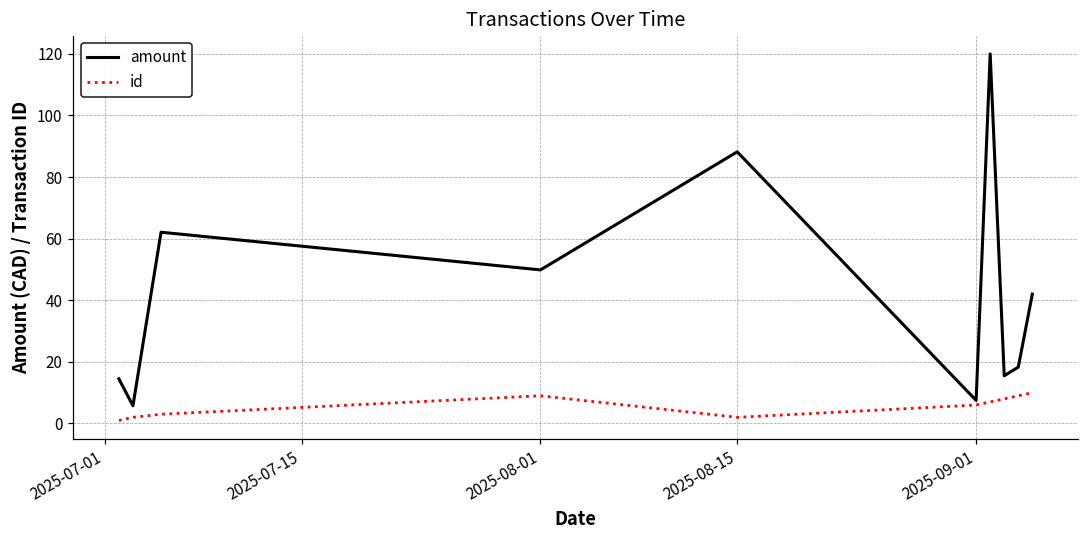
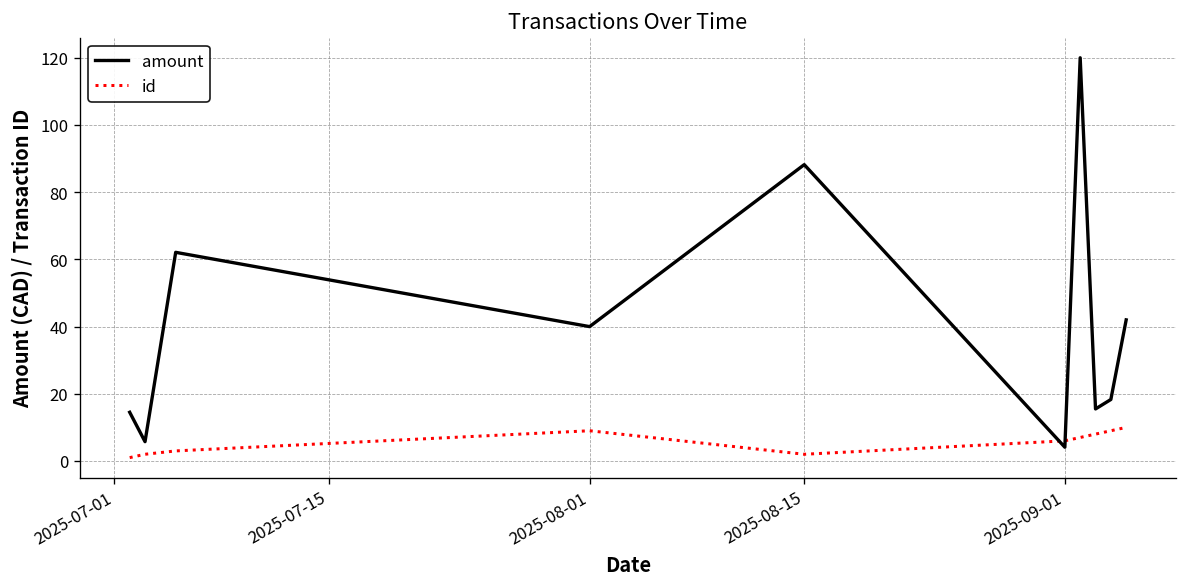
amount, 2025-08-01: 50 -> 40
amount, 2025-09-01: 8 -> 4
